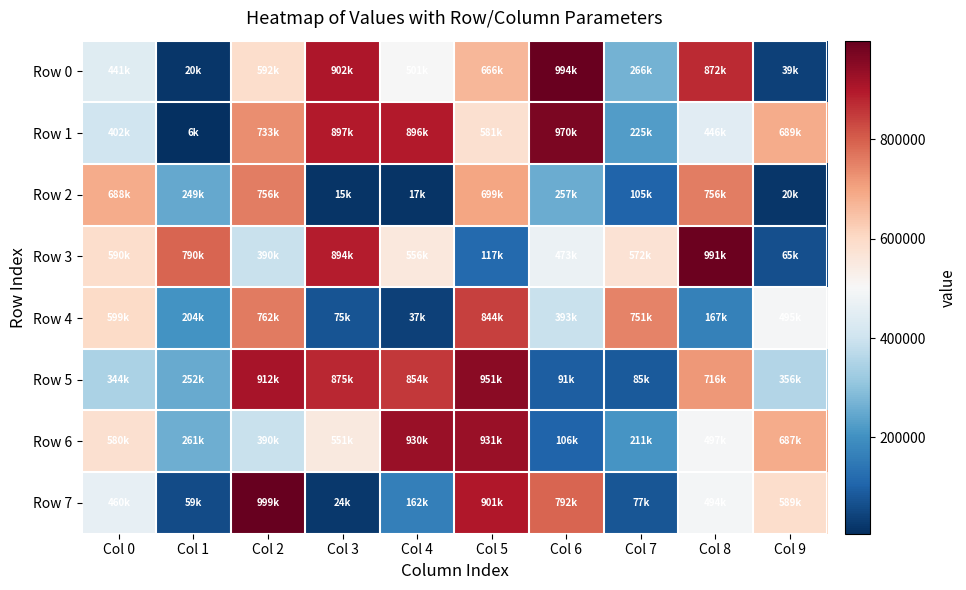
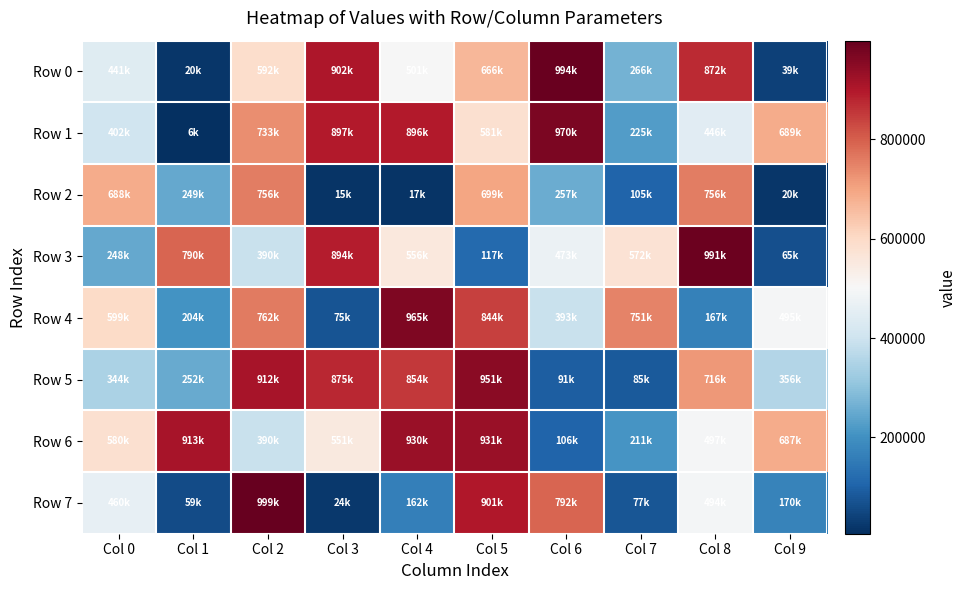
Row 3, Col 0: 590k -> 248k
Row 4, Col 4: 37k -> 965k
Row 6, Col 1: 261k -> 913k
Row 7, Col 9: 589k -> 170k
